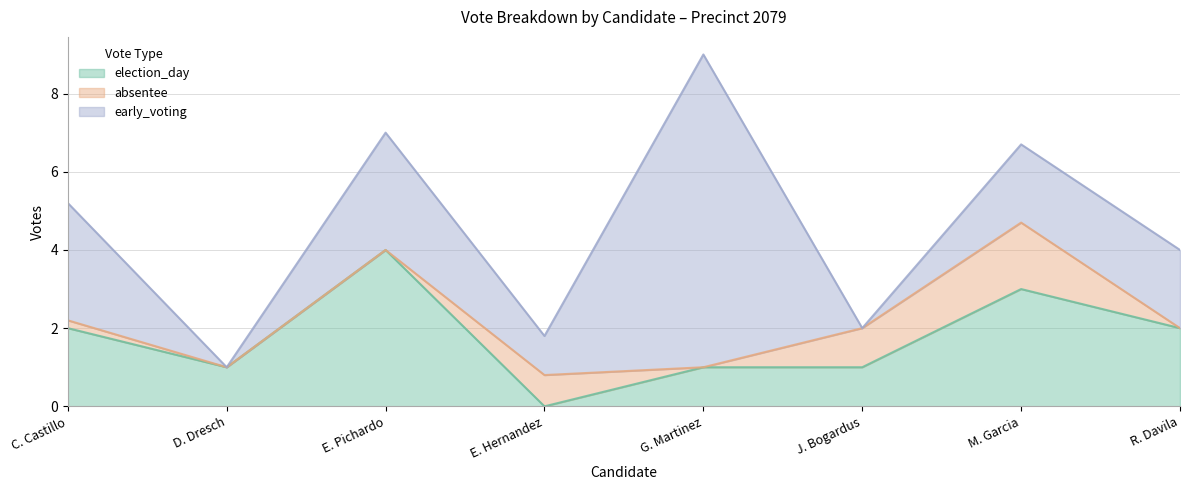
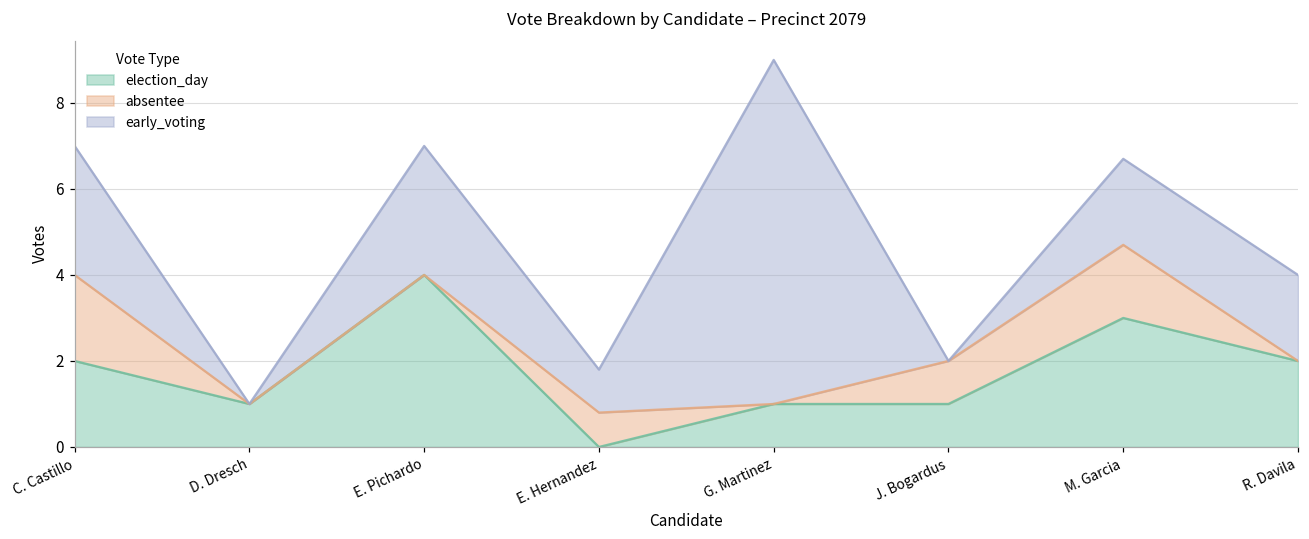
absentee, C. Castillo: 0.2 -> 2.0
